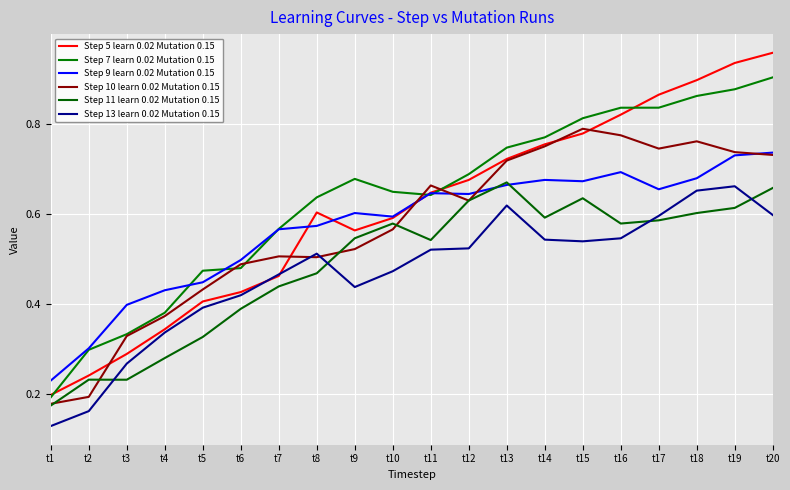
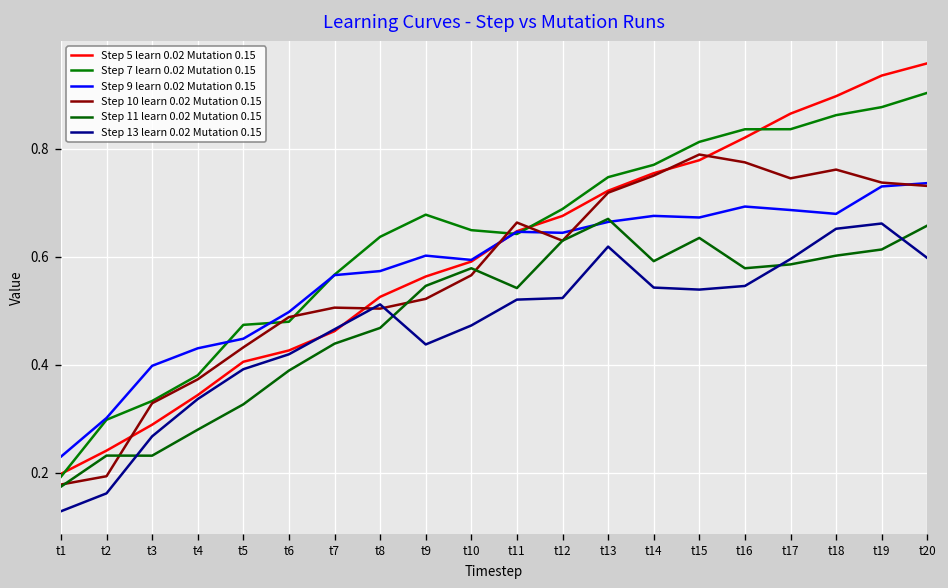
Step 5 learn 0.02 Mutation 0.15, t8: 0.60 -> 0.53
Step 9 learn 0.02 Mutation 0.15, t17: 0.65 -> 0.69
